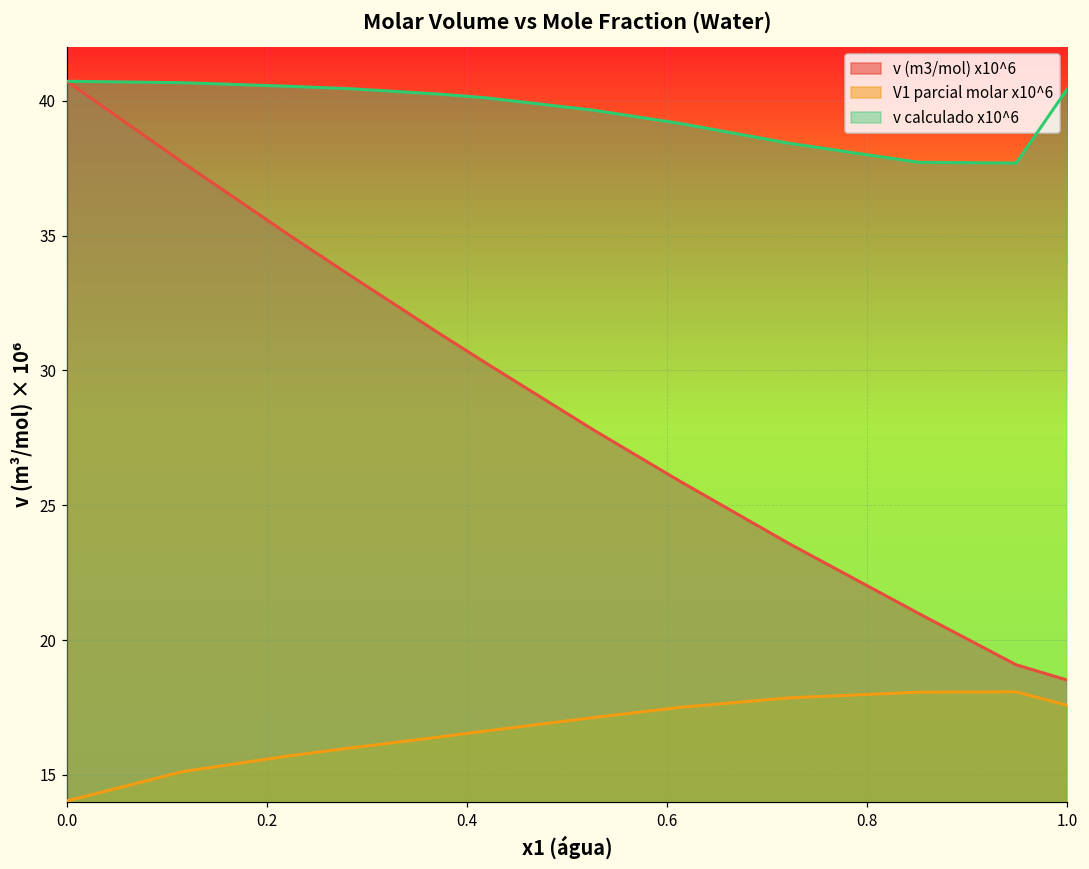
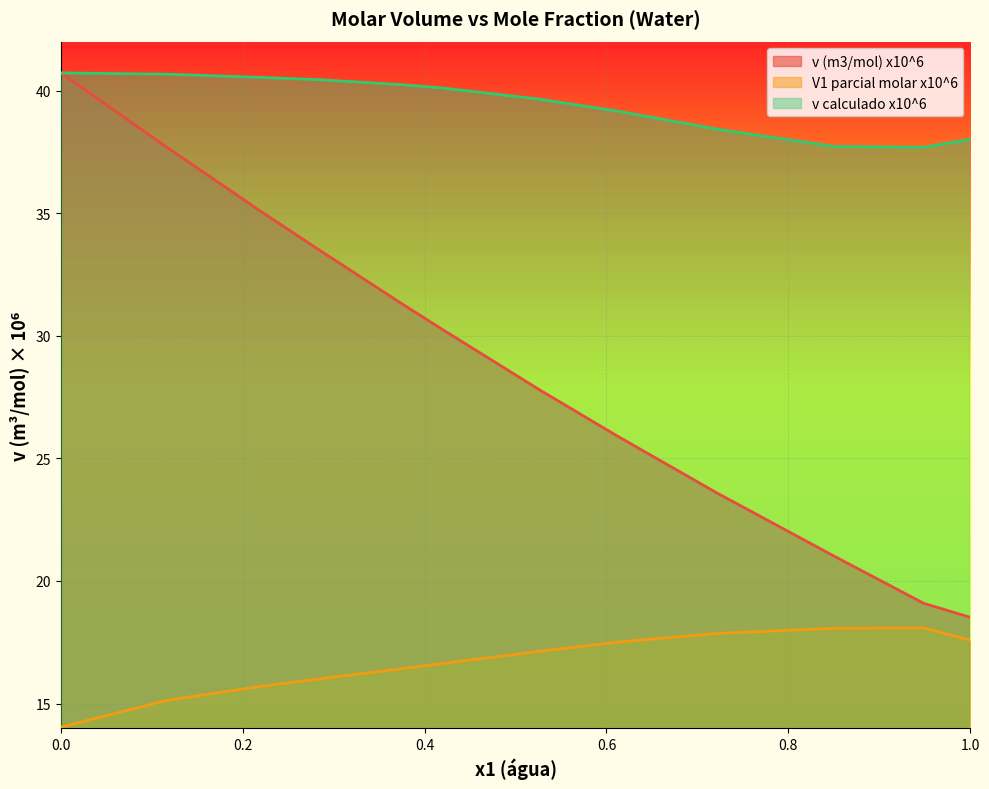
v calculado x10^6, 1.0: 40.4 -> 38.0
